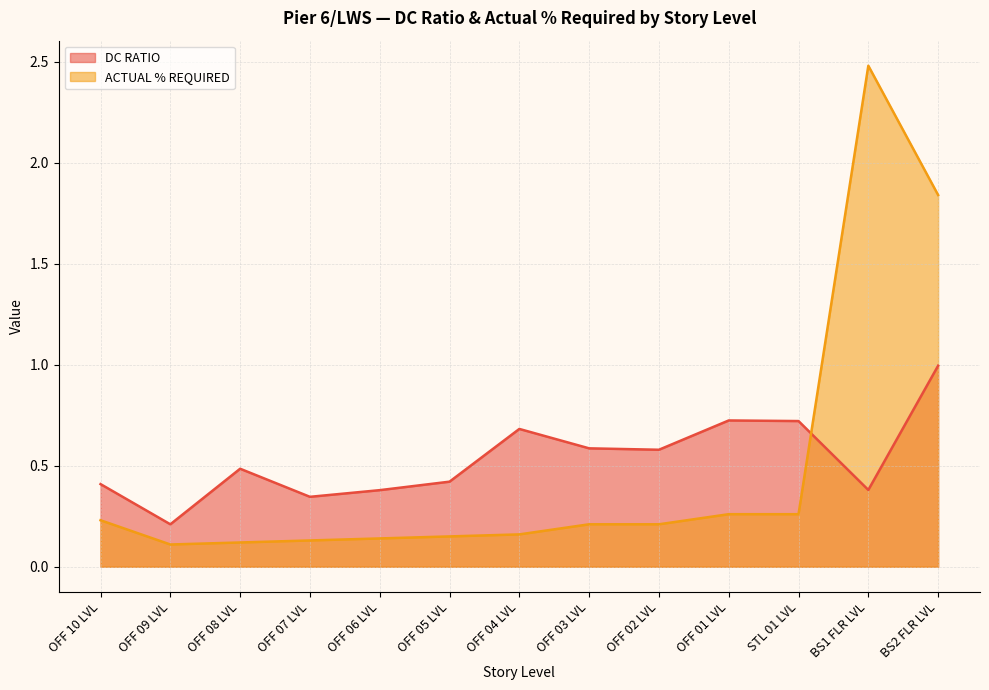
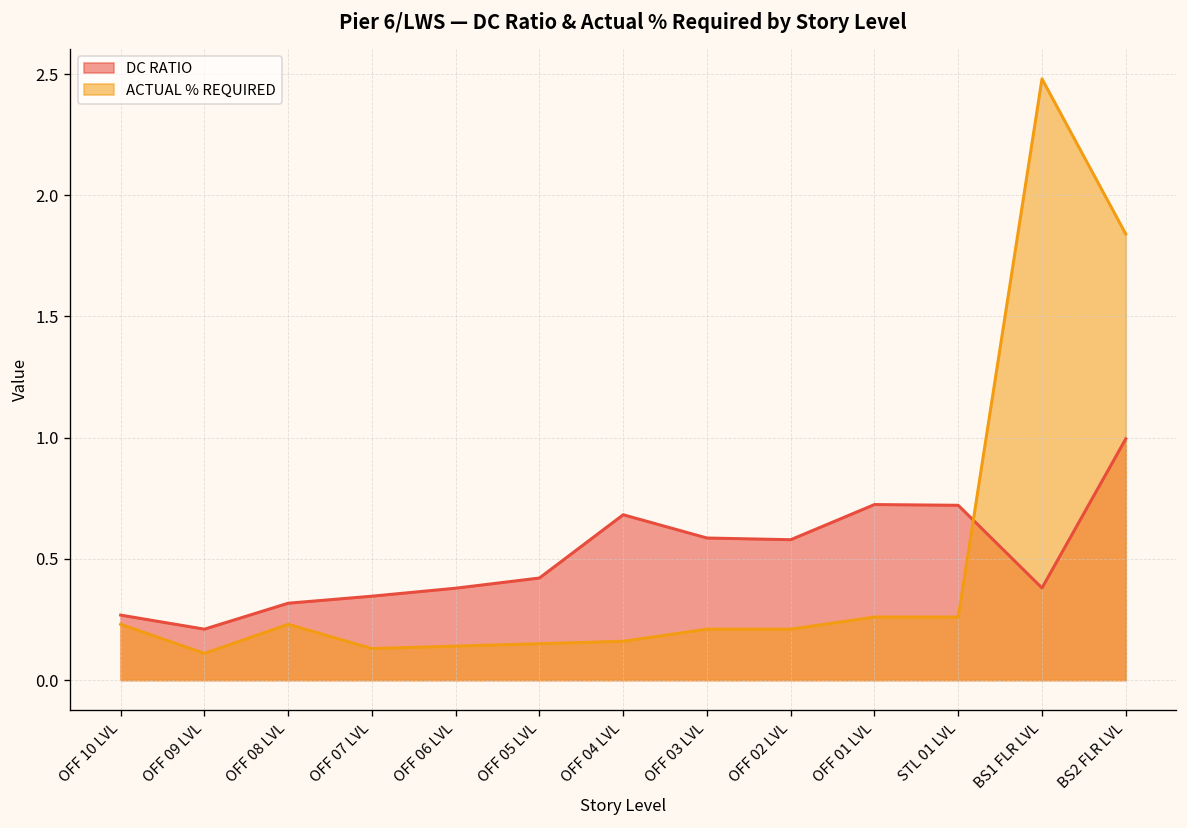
DC RATIO, OFF 10 LVL: 0.41 -> 0.27
DC RATIO, OFF 08 LVL: 0.49 -> 0.32
ACTUAL % REQUIRED, OFF 08 LVL: 0.12 -> 0.23
